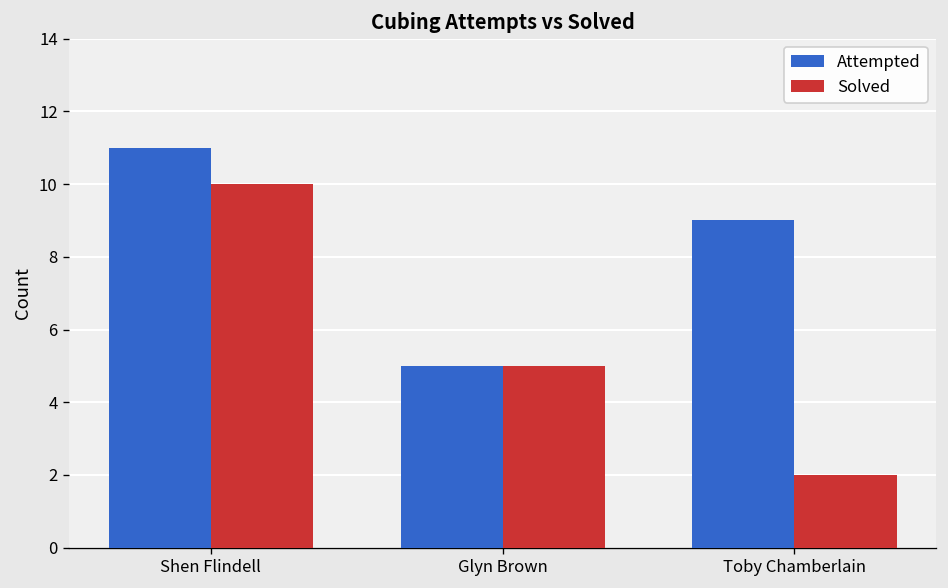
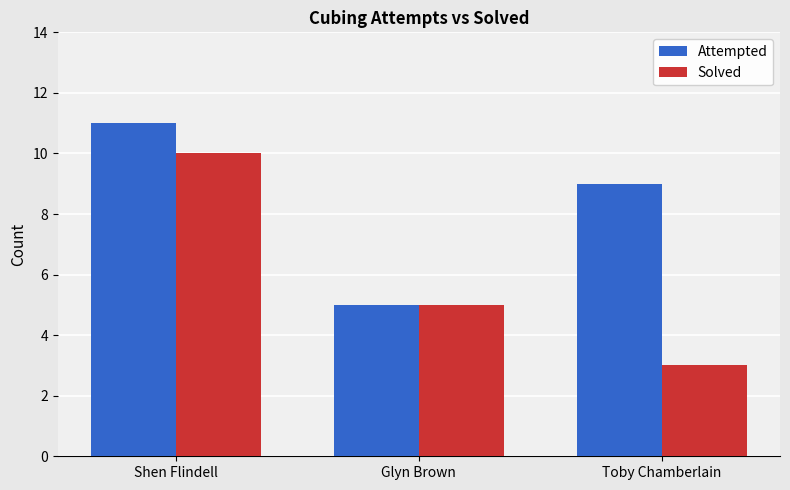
Solved, Toby Chamberlain: 2 -> 3
